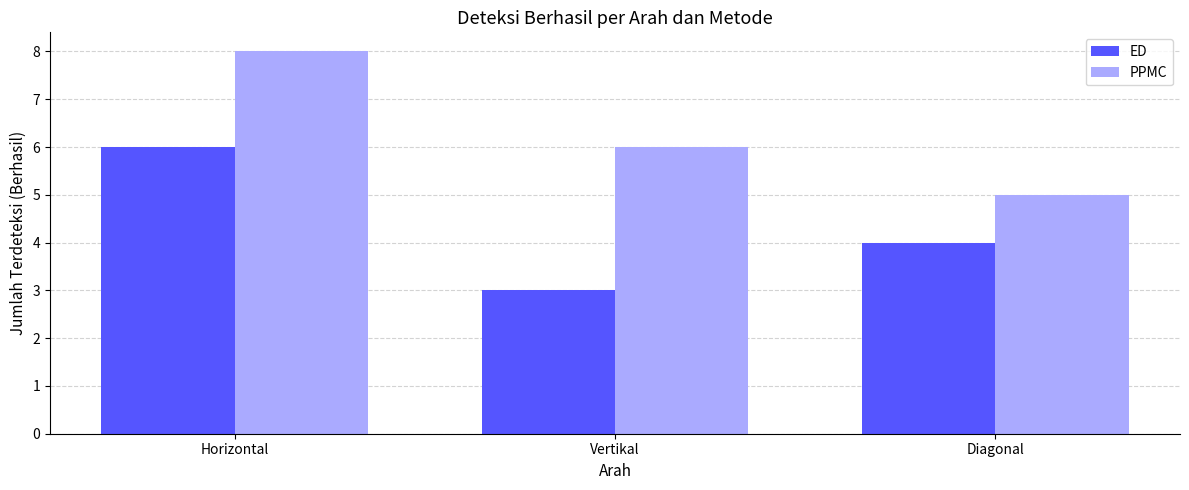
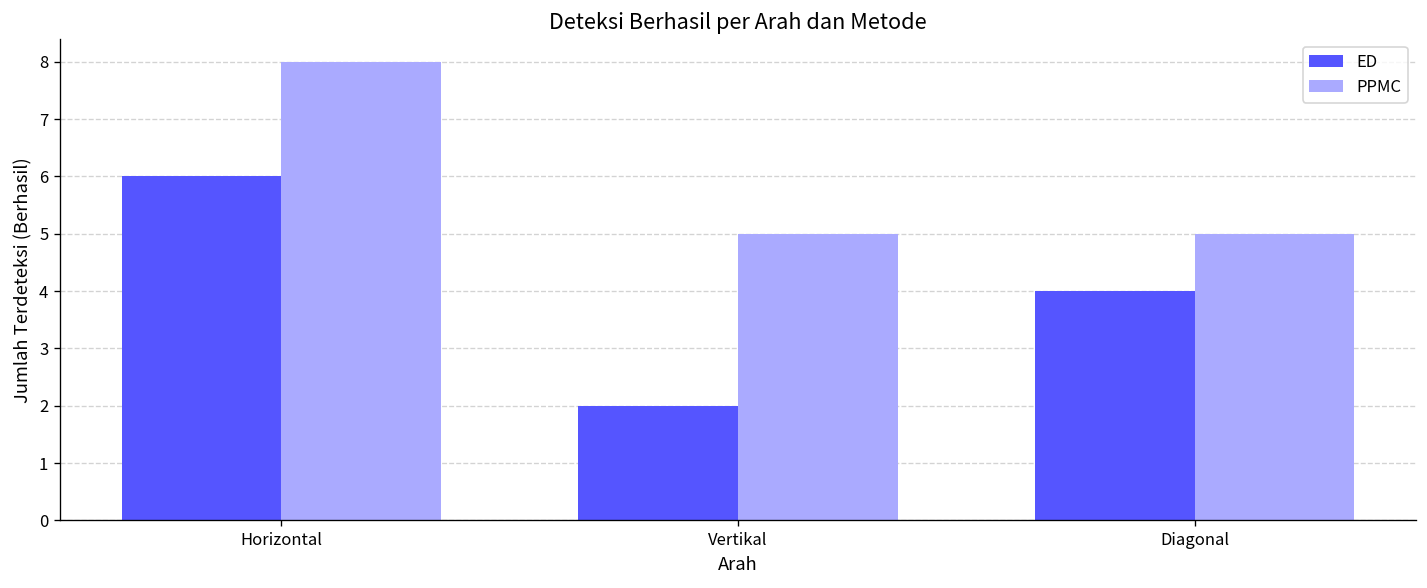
ED, Vertikal: 3 -> 2
PPMC, Vertikal: 6 -> 5
